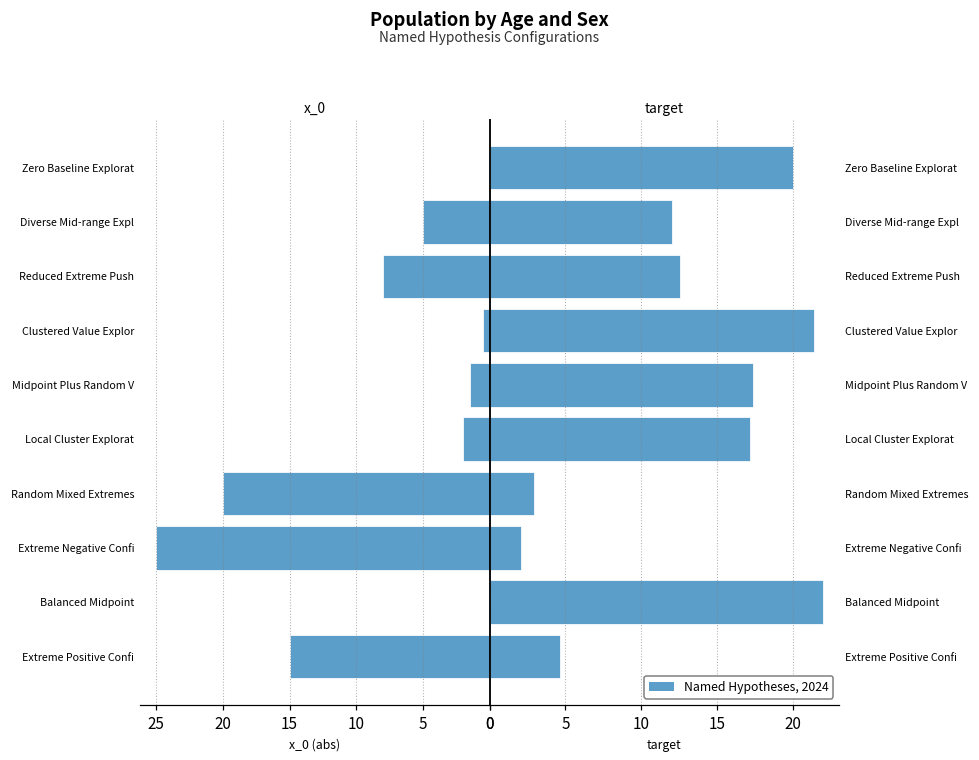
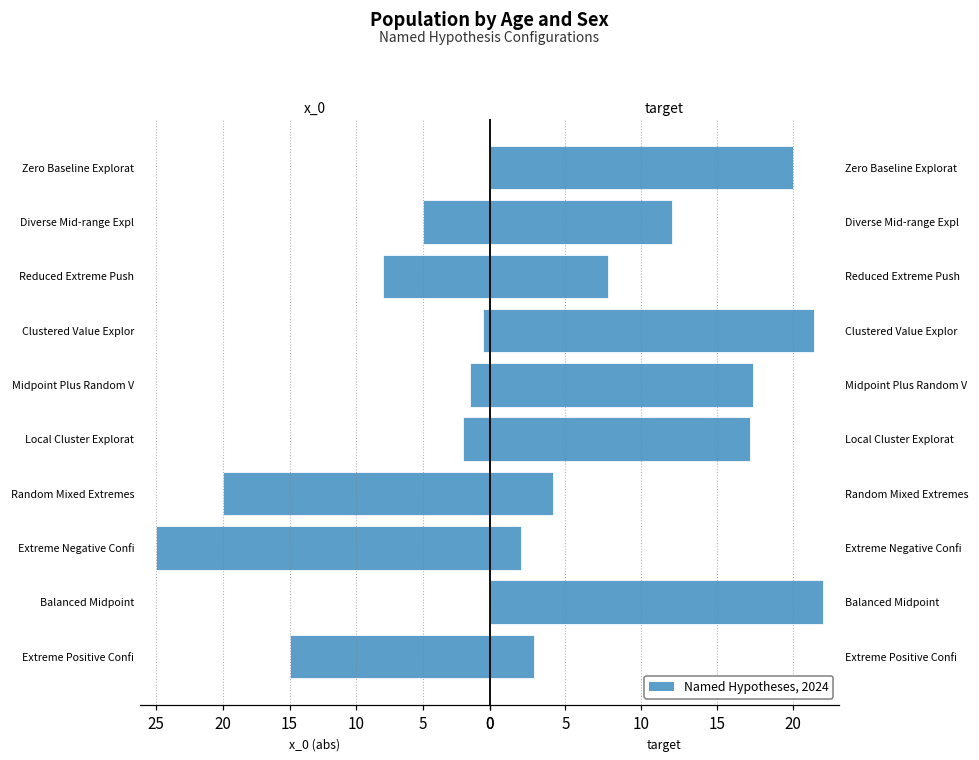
target, Reduced Extreme Push: 12.6 -> 7.8
target, Random Mixed Extremes: 2.9 -> 4.2
target, Extreme Positive Confi: 4.6 -> 2.9
